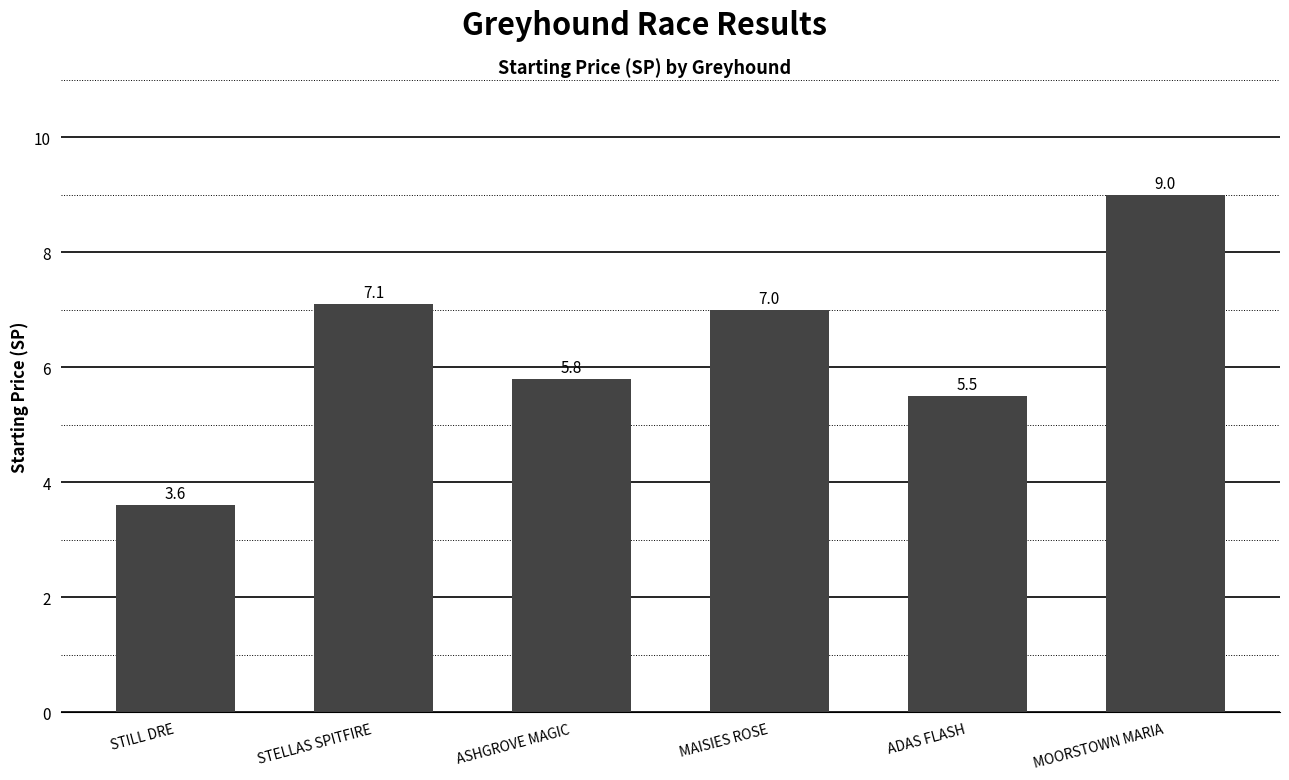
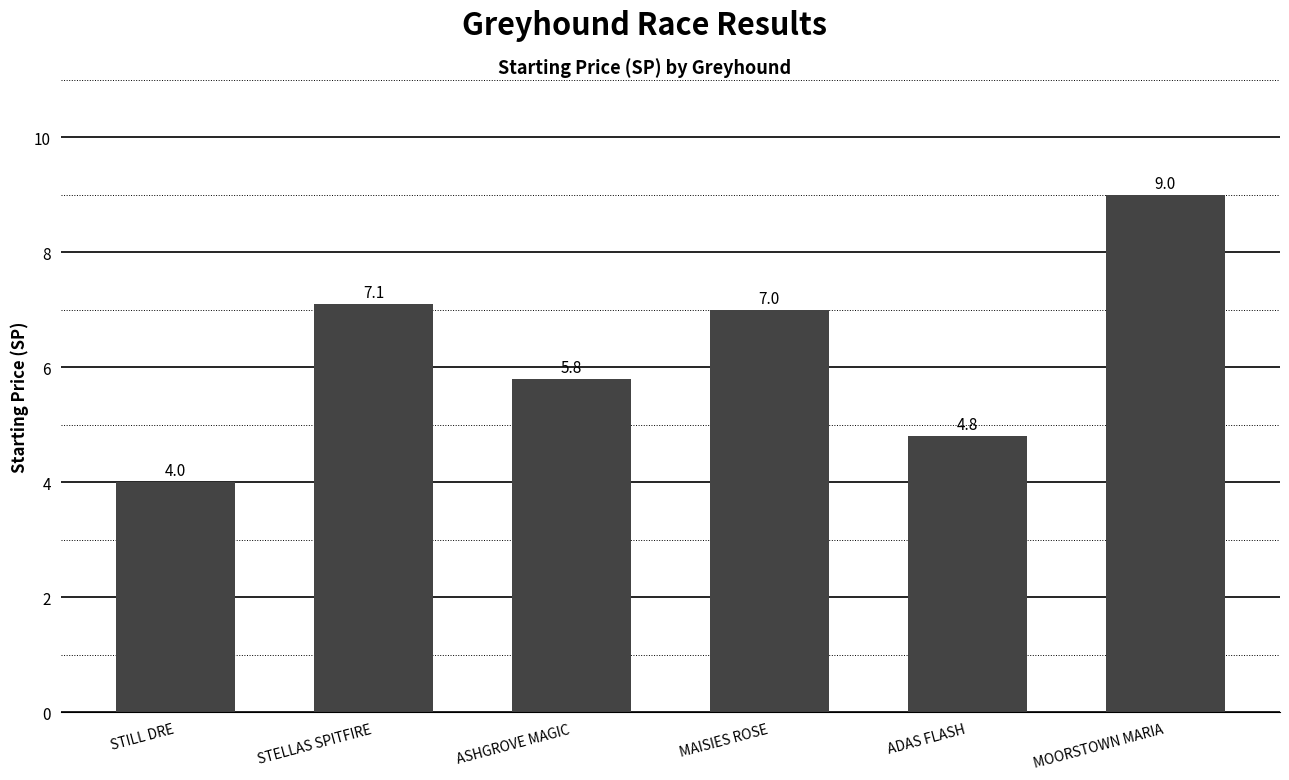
STILL DRE: 3.6 -> 4.0
ADAS FLASH: 5.5 -> 4.8
